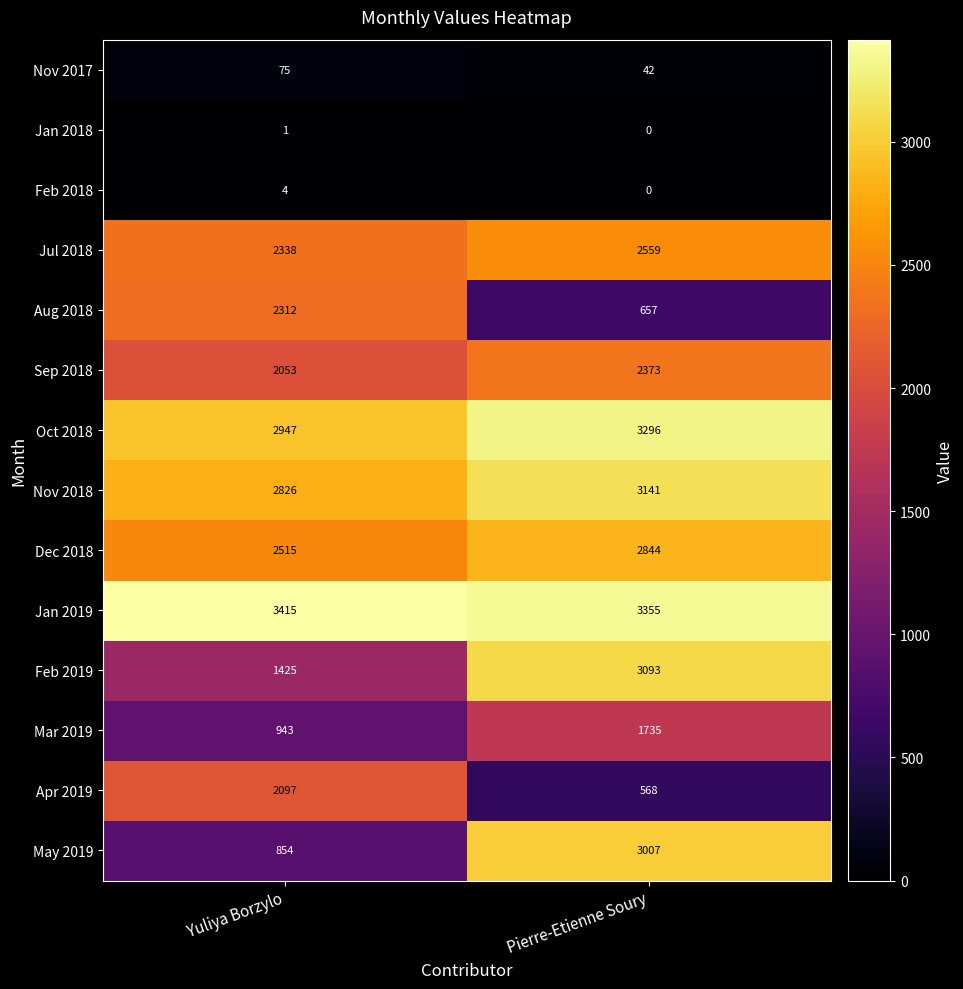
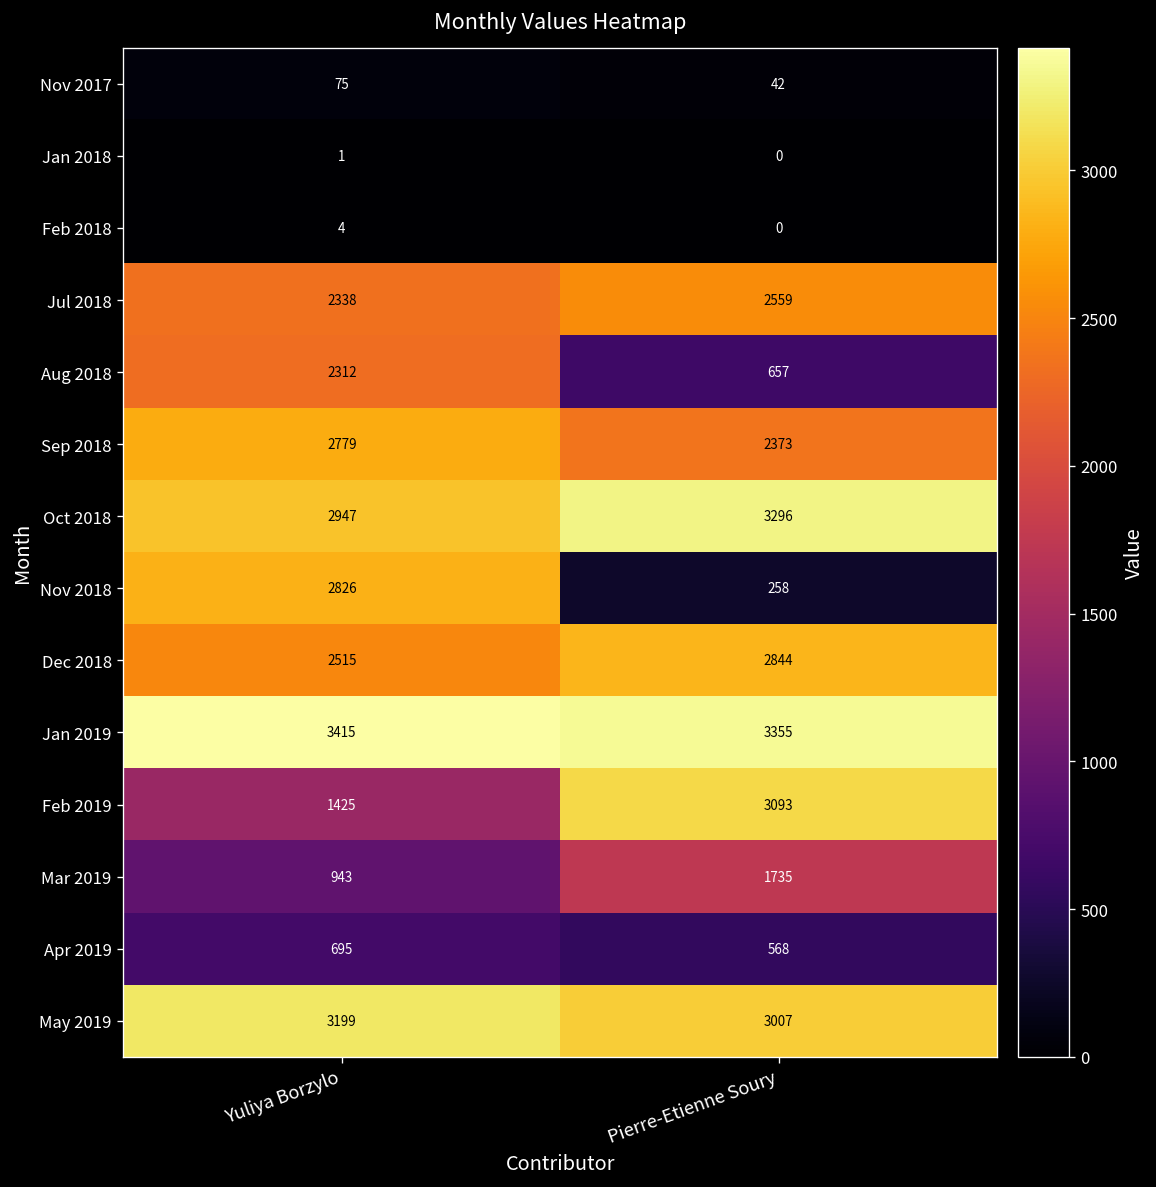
Sep 2018, Yuliya Borzylo: 2053 -> 2779
Nov 2018, Pierre-Etienne Soury: 3141 -> 258
Apr 2019, Yuliya Borzylo: 2097 -> 695
May 2019, Yuliya Borzylo: 854 -> 3199
